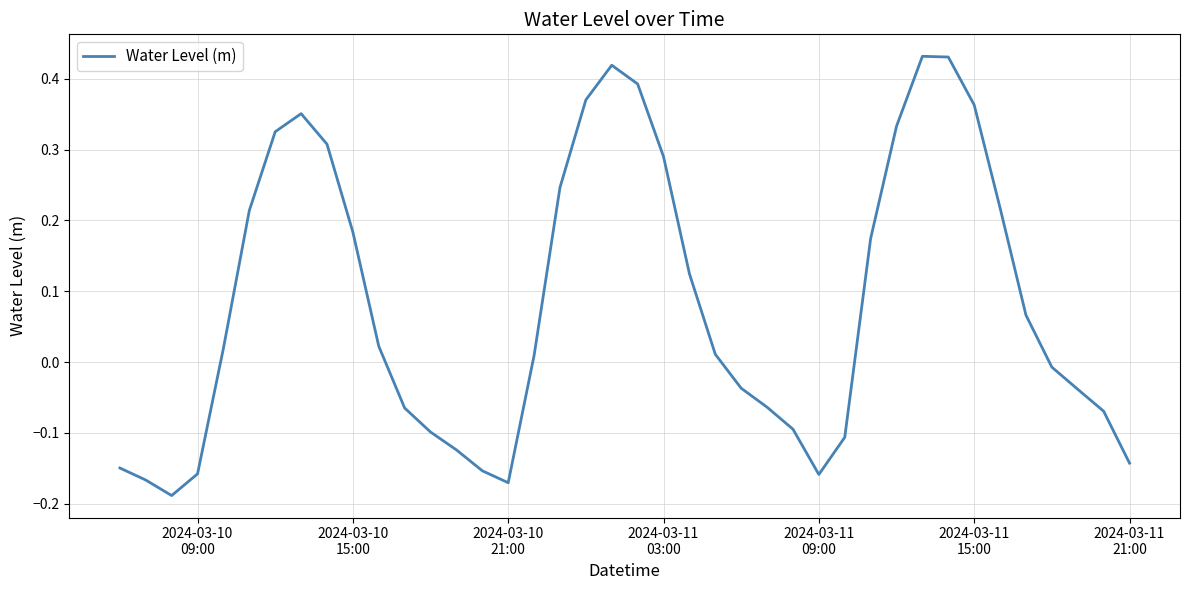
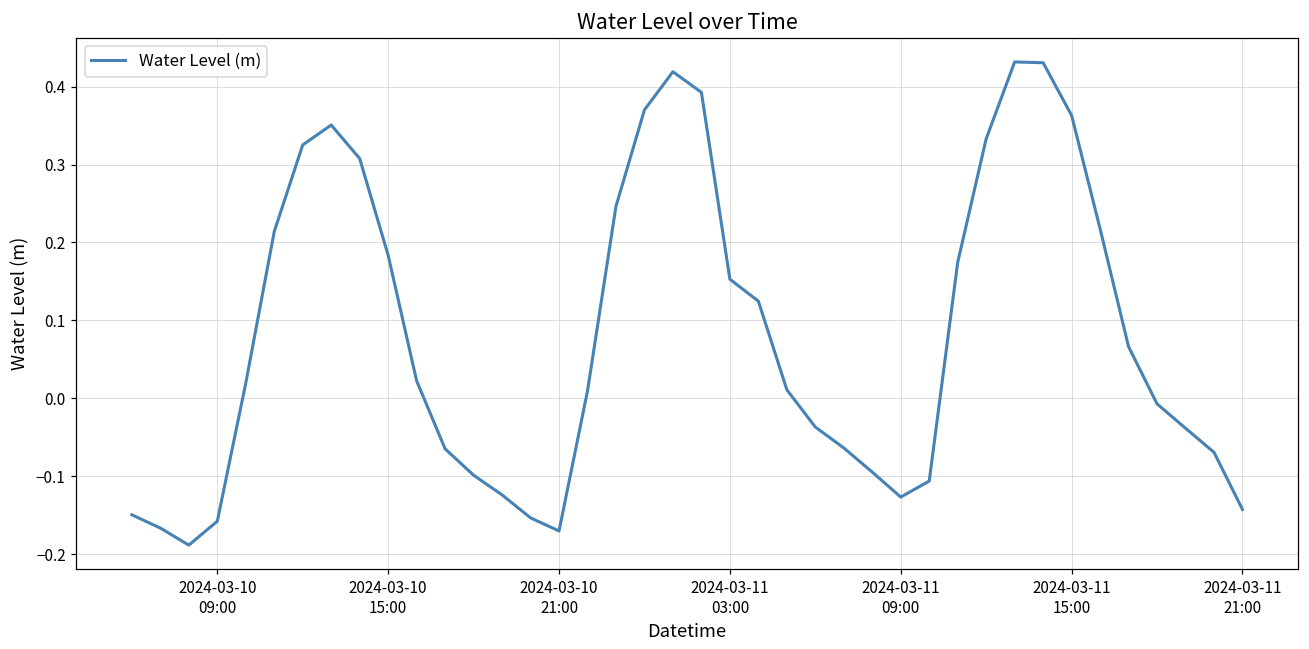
2024-03-11 03:00: 0.29 -> 0.15
2024-03-11 09:00: -0.16 -> -0.13
